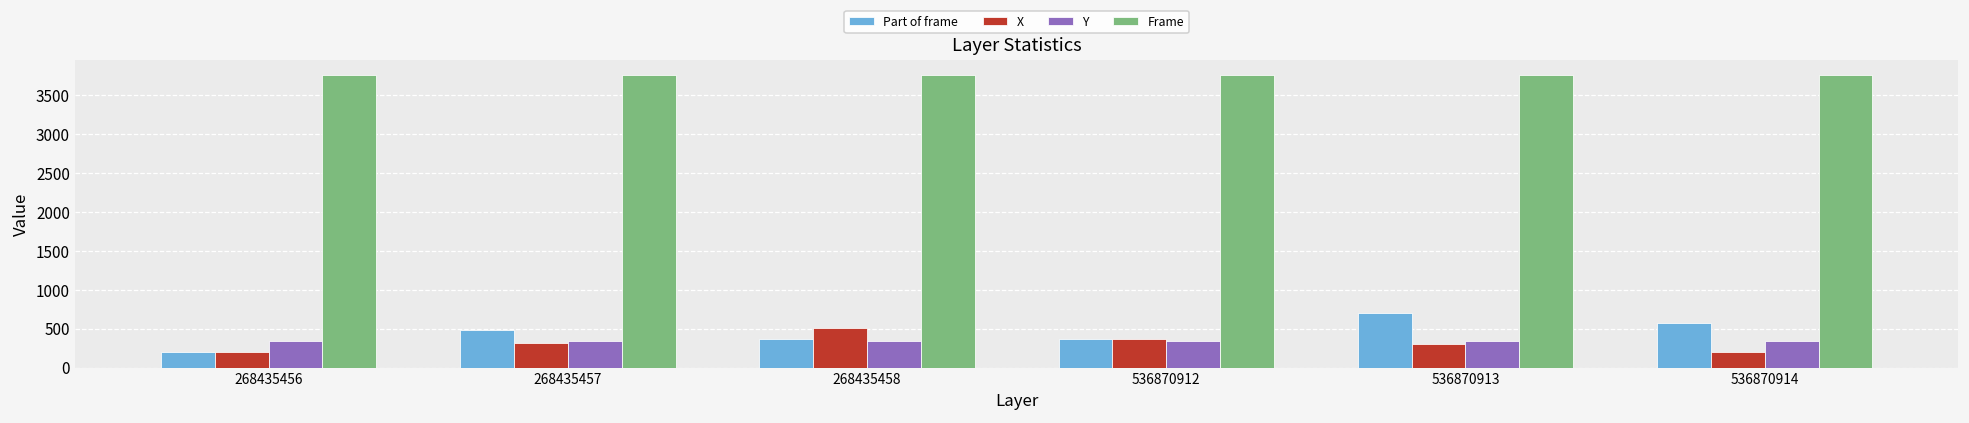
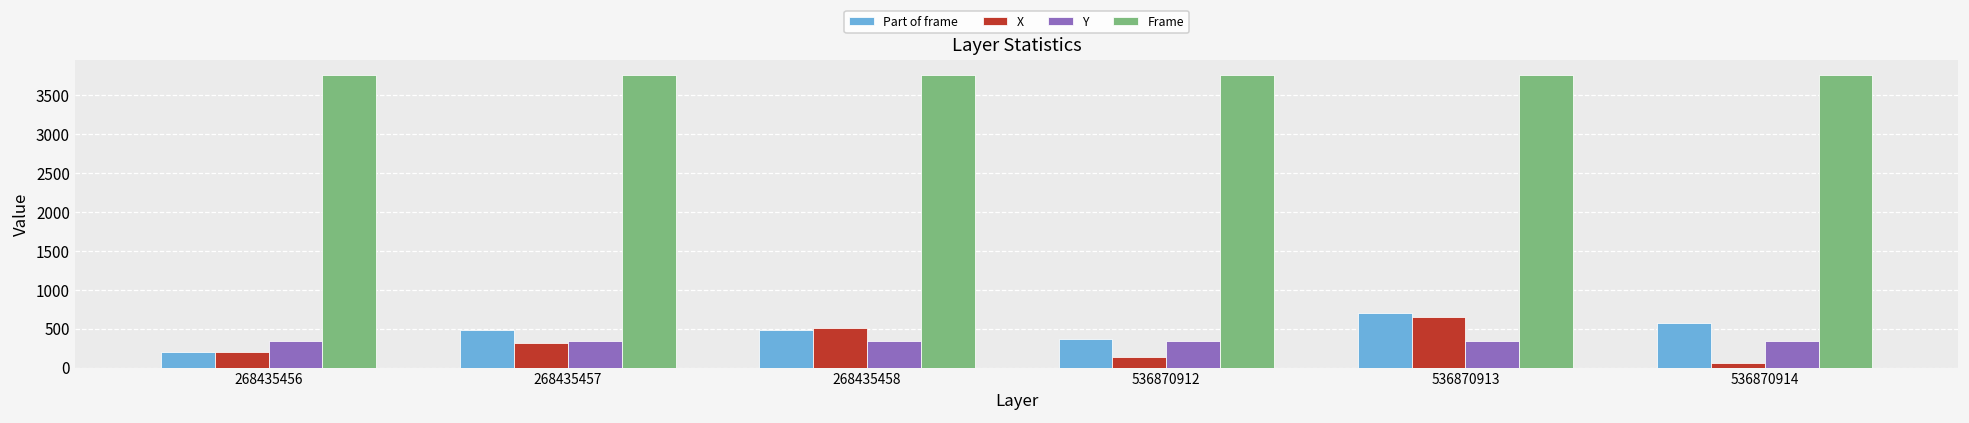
Part of frame, 268435458: 400 -> 500
X, 536870912: 400 -> 100
X, 536870913: 300 -> 600
X, 536870914: 200 -> 100
